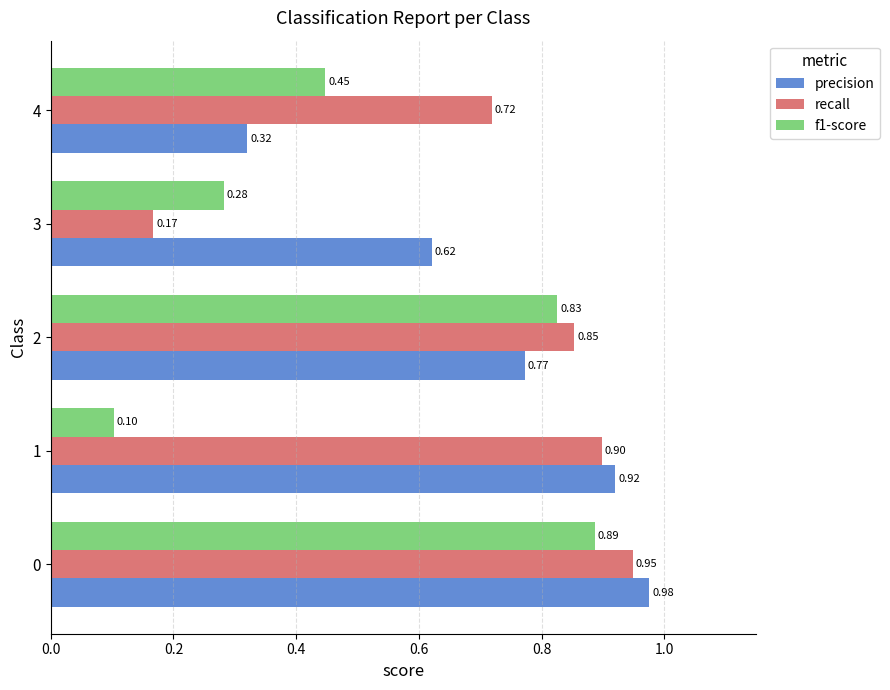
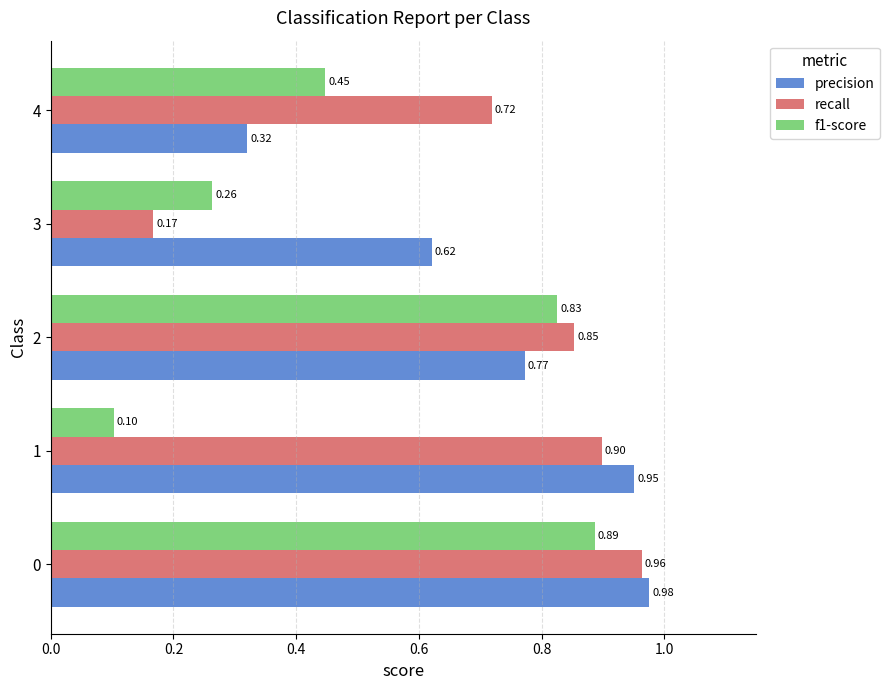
f1-score, 3: 0.28 -> 0.26
precision, 1: 0.92 -> 0.95
recall, 0: 0.95 -> 0.96
